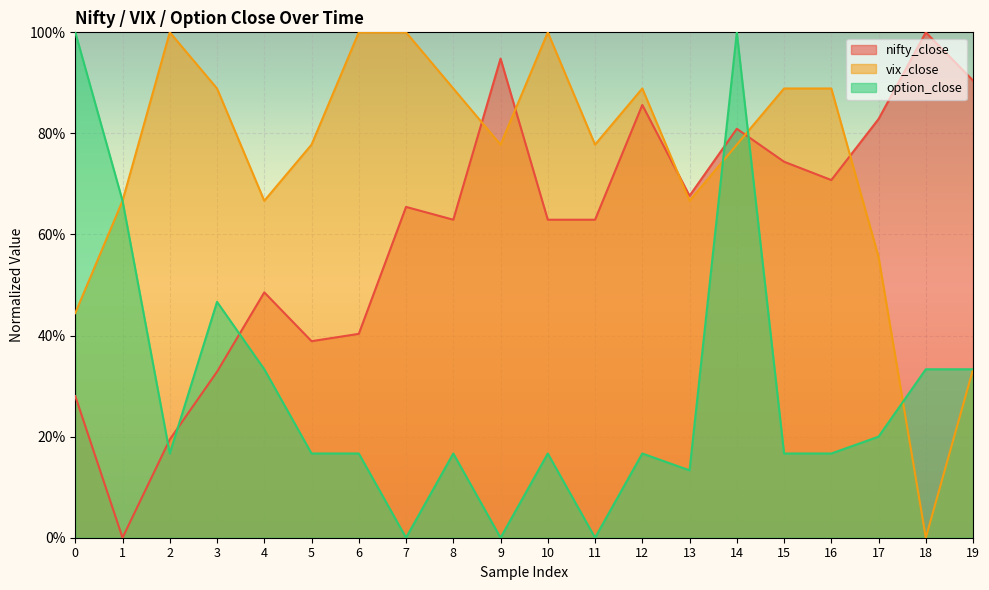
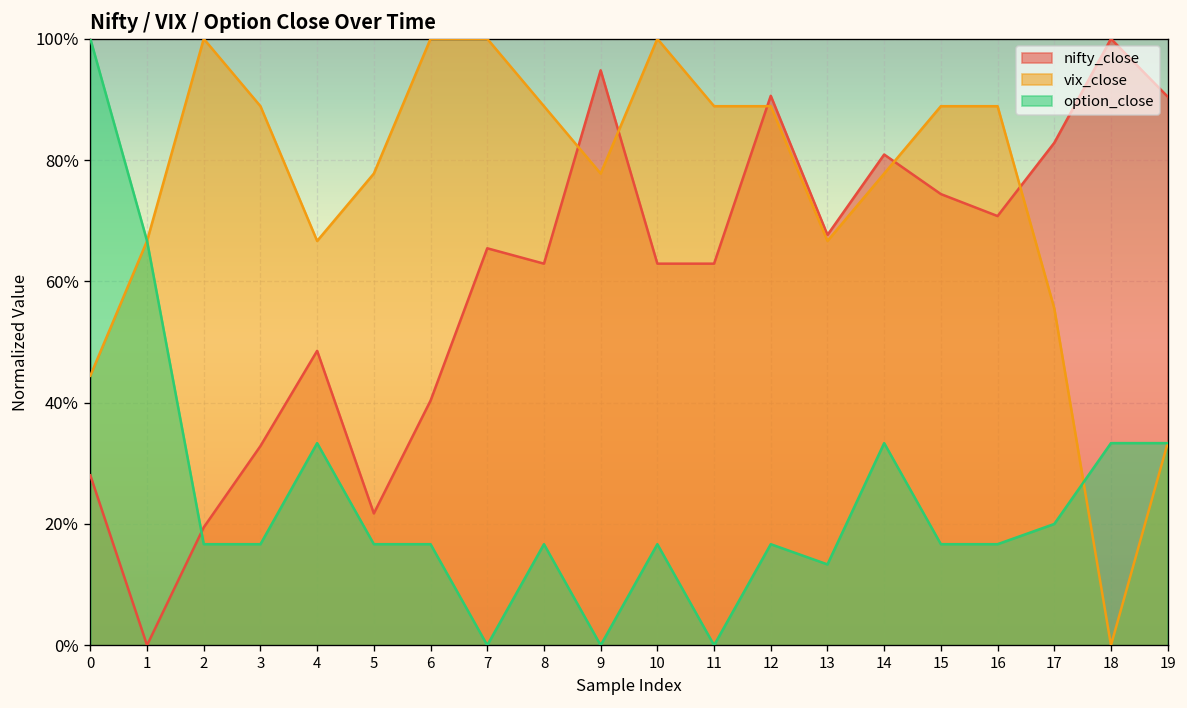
option_close, 3: 47% -> 17%
nifty_close, 5: 39% -> 22%
vix_close, 11: 78% -> 89%
nifty_close, 12: 86% -> 91%
option_close, 14: 100% -> 33%
